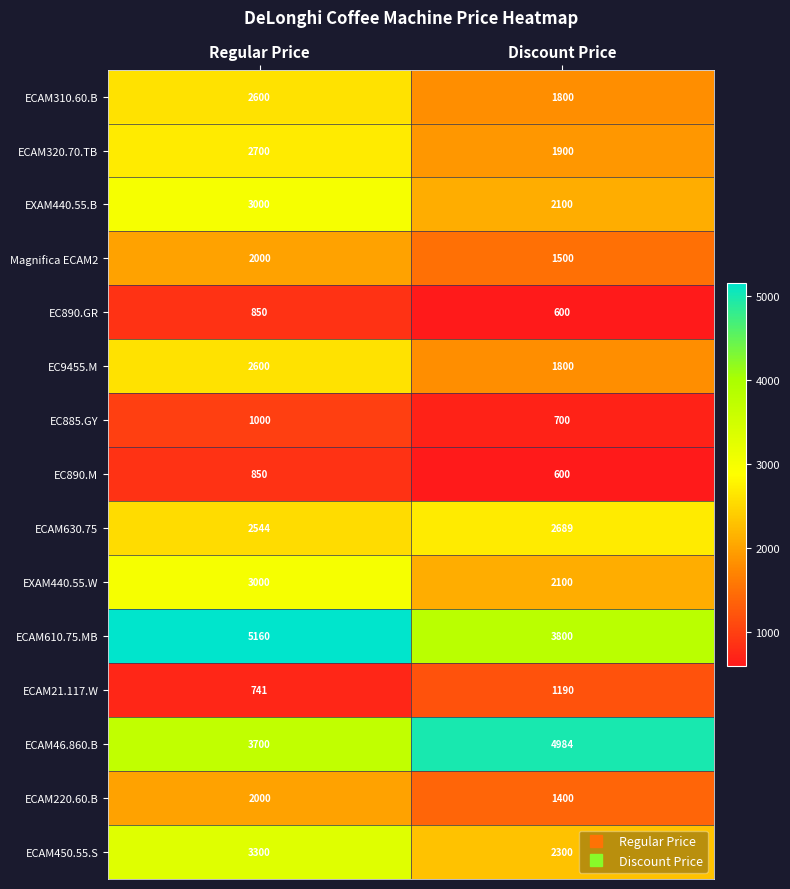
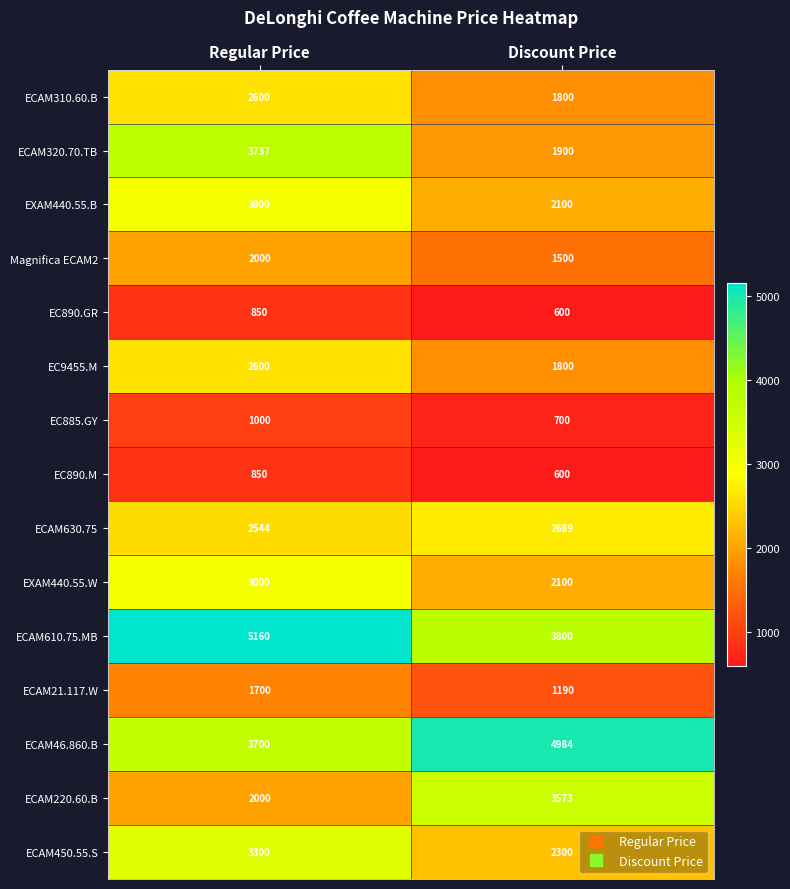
ECAM320.70.TB, Regular Price: 2700 -> 3737
ECAM21.117.W, Regular Price: 741 -> 1700
ECAM220.60.B, Discount Price: 1400 -> 3573
